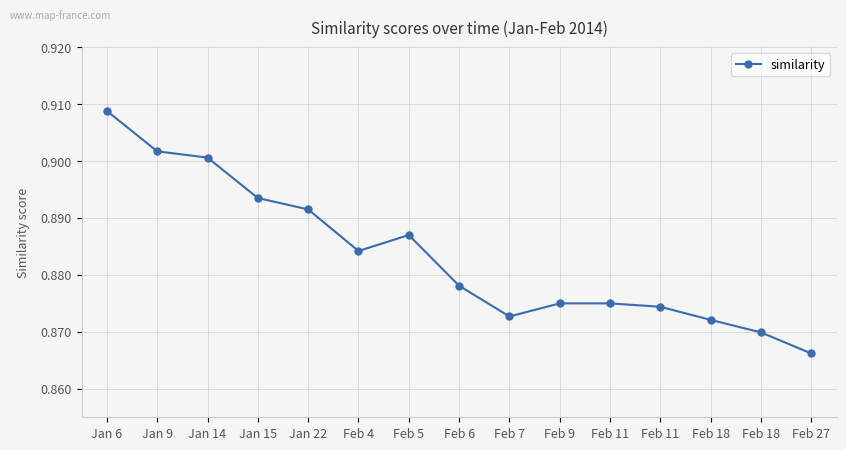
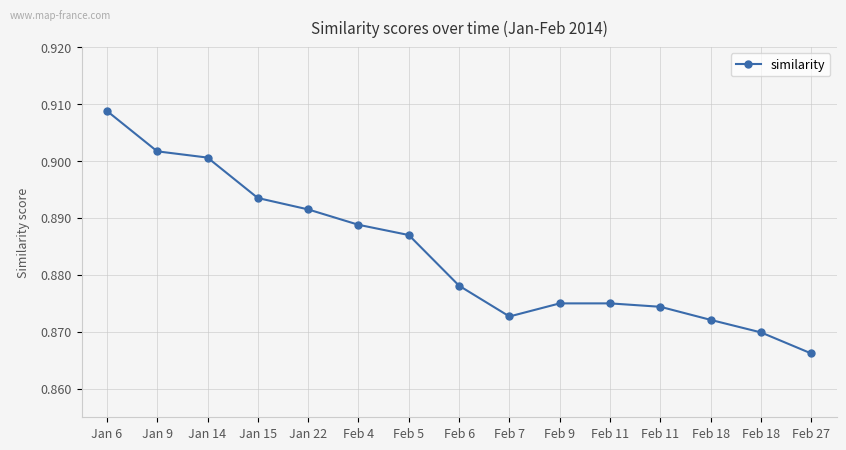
Feb 4: 0.884 -> 0.889
